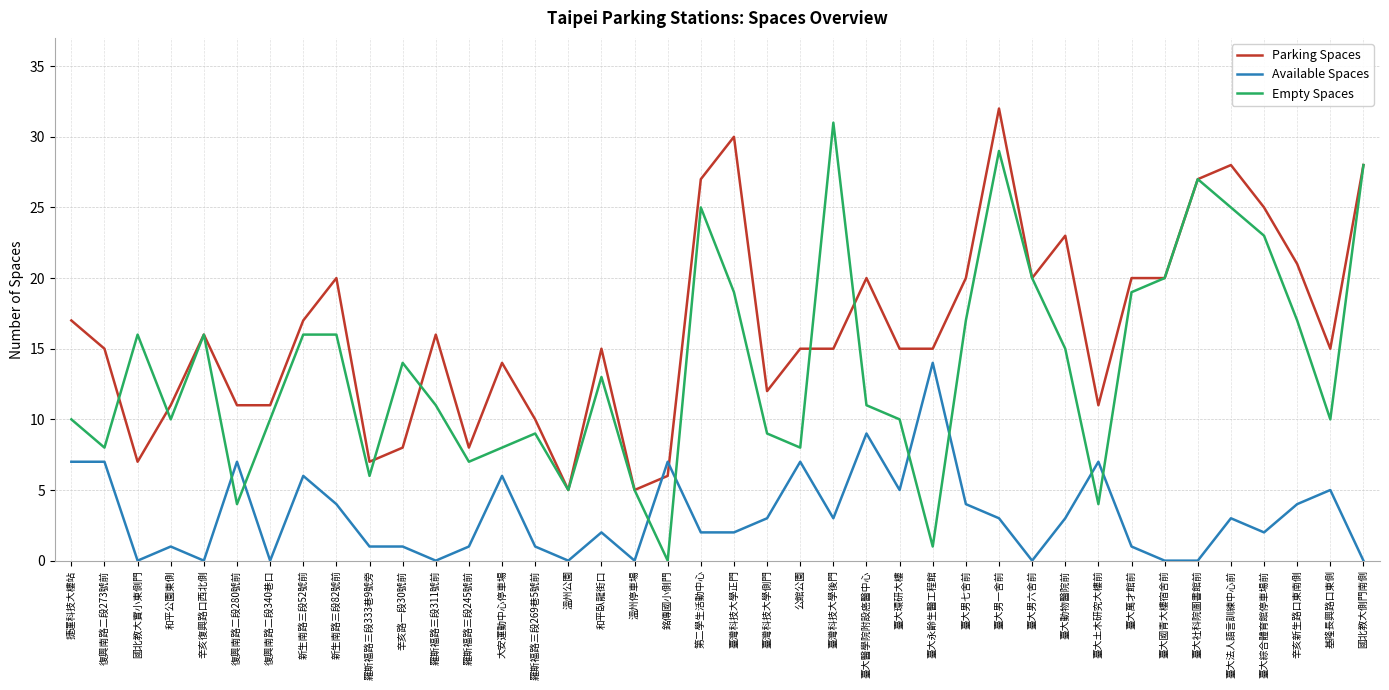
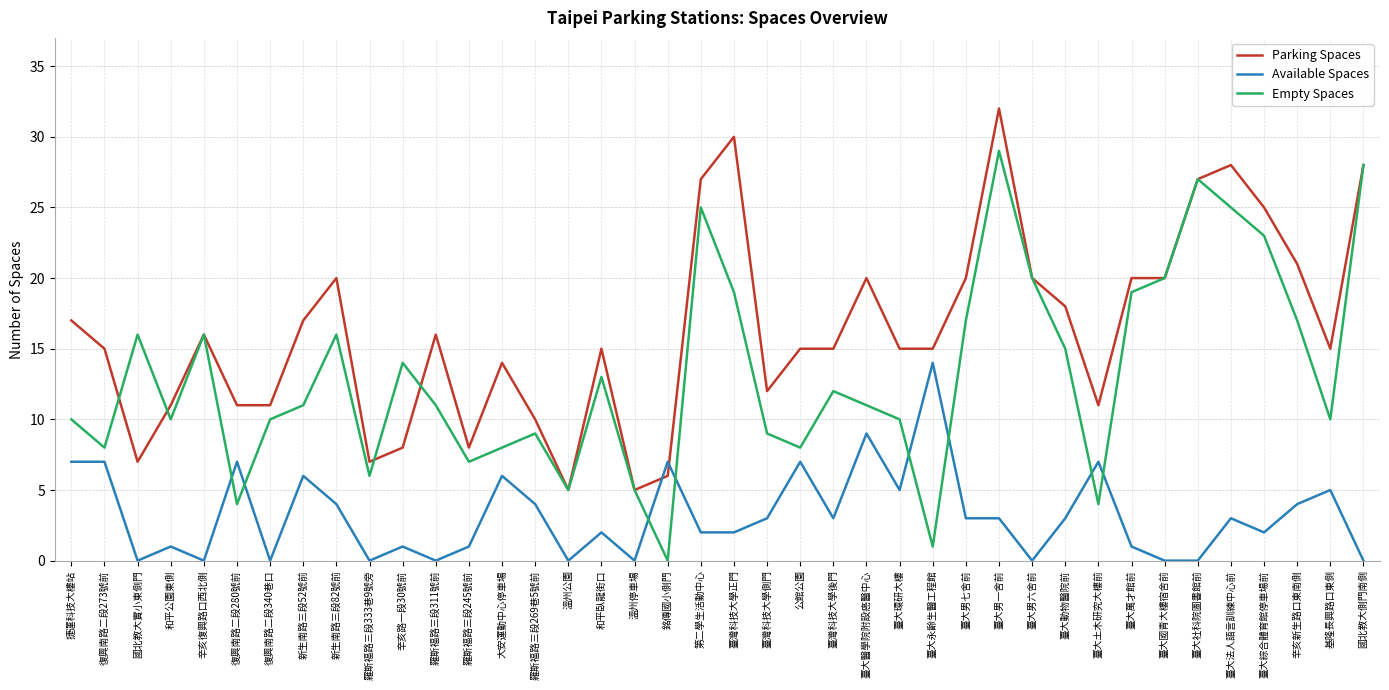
Empty Spaces, 新生南路三段52號前: 16 -> 11
Available Spaces, 羅斯福路三段333巷9號旁: 1 -> 0
Available Spaces, 羅斯福路三段269巷5號前: 1 -> 4
Empty Spaces, 臺灣科技大學後門: 31 -> 12
Available Spaces, 臺大男七舍前: 4 -> 3
Parking Spaces, 臺大動物醫院前: 23 -> 18
